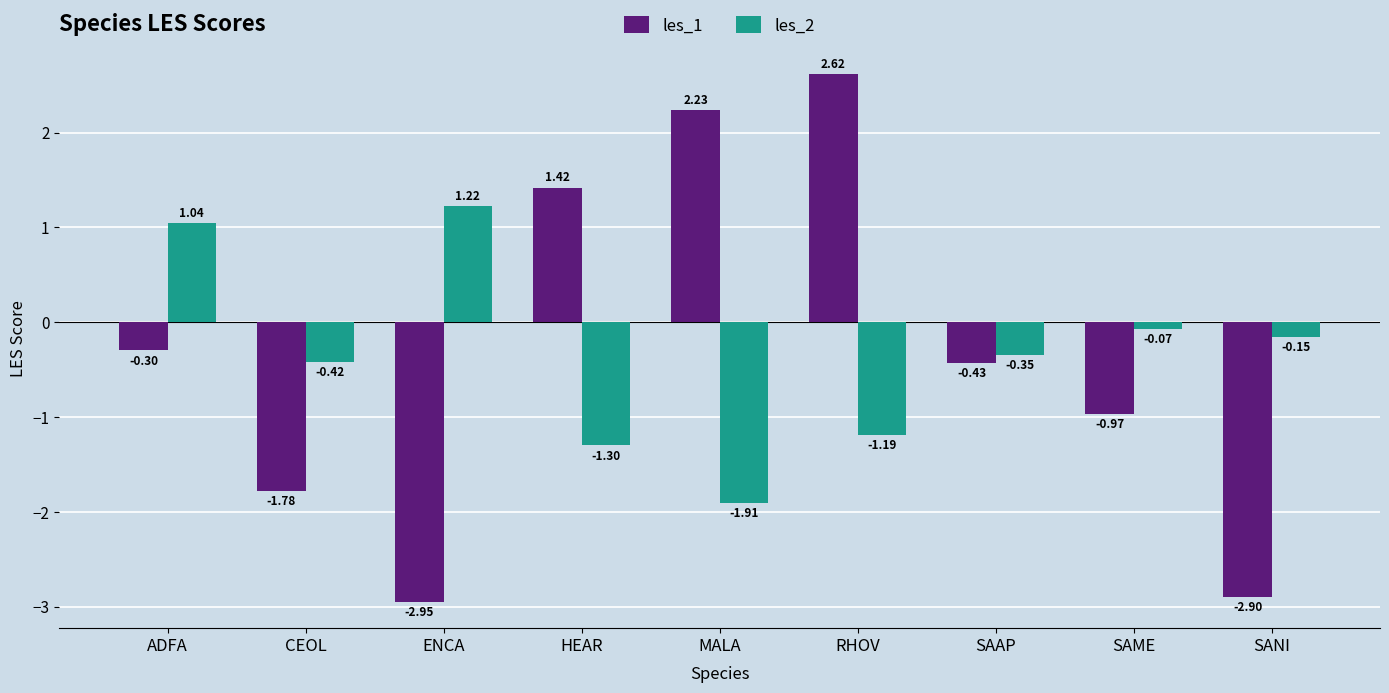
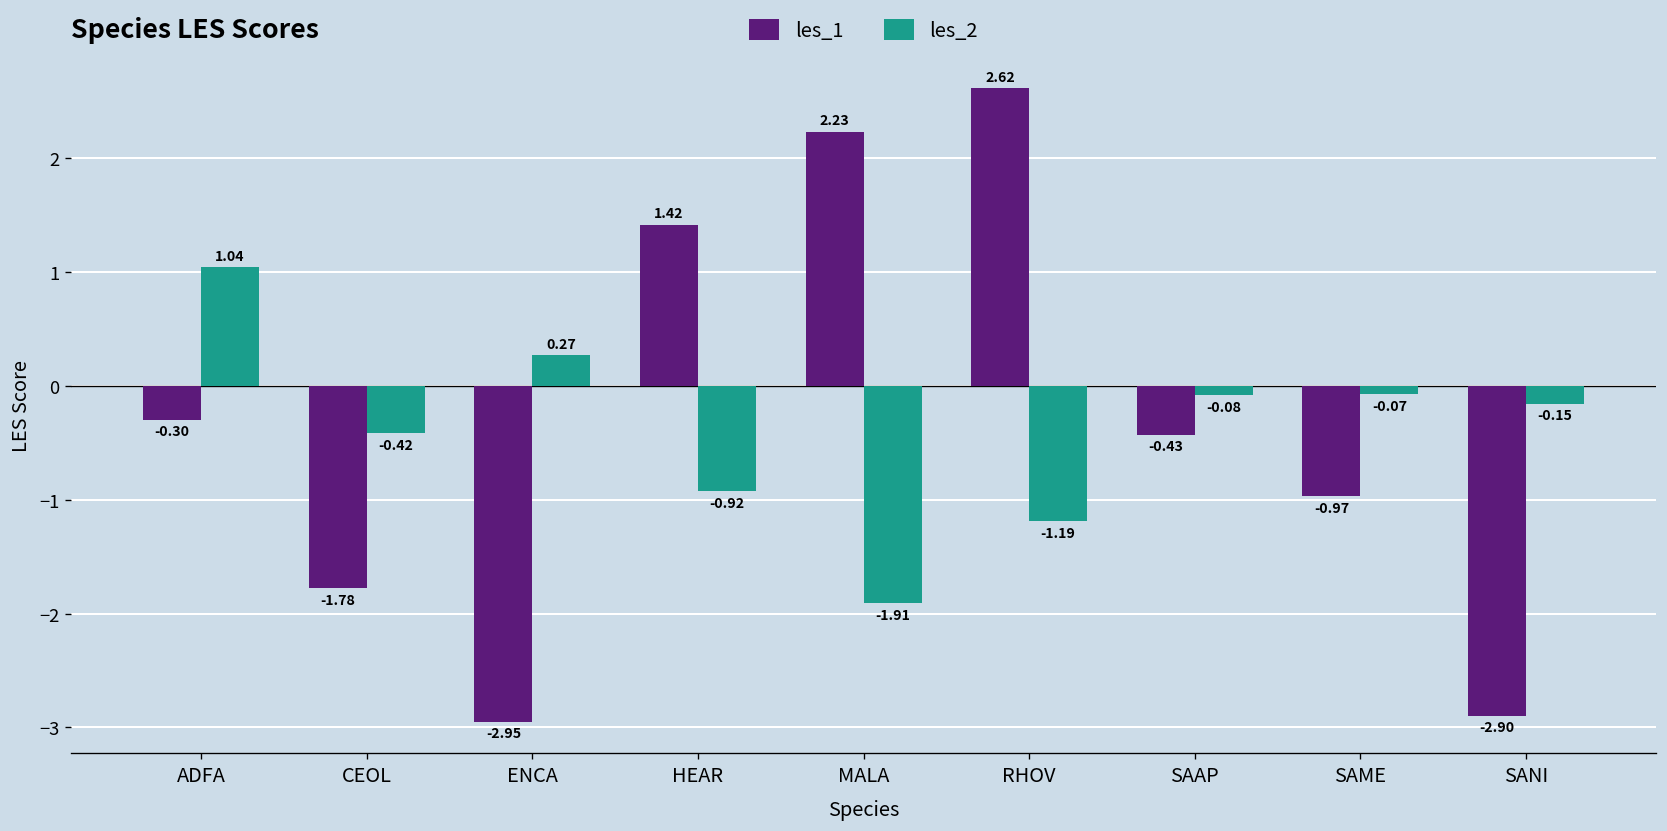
les_2, ENCA: 1.22 -> 0.27
les_2, HEAR: -1.30 -> -0.92
les_2, SAAP: -0.35 -> -0.08
